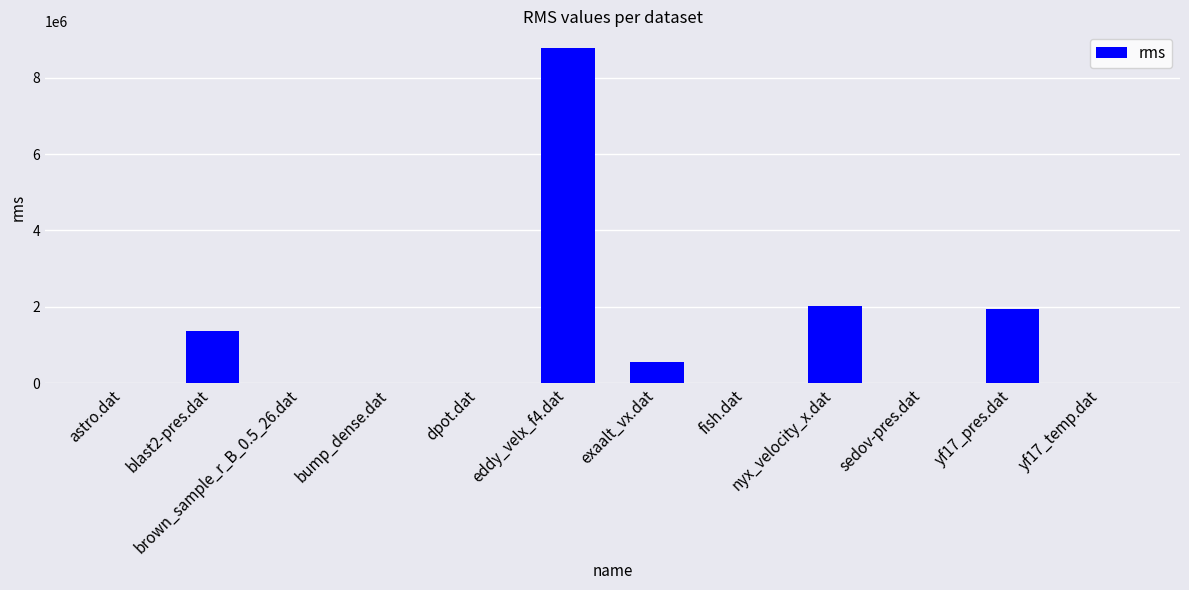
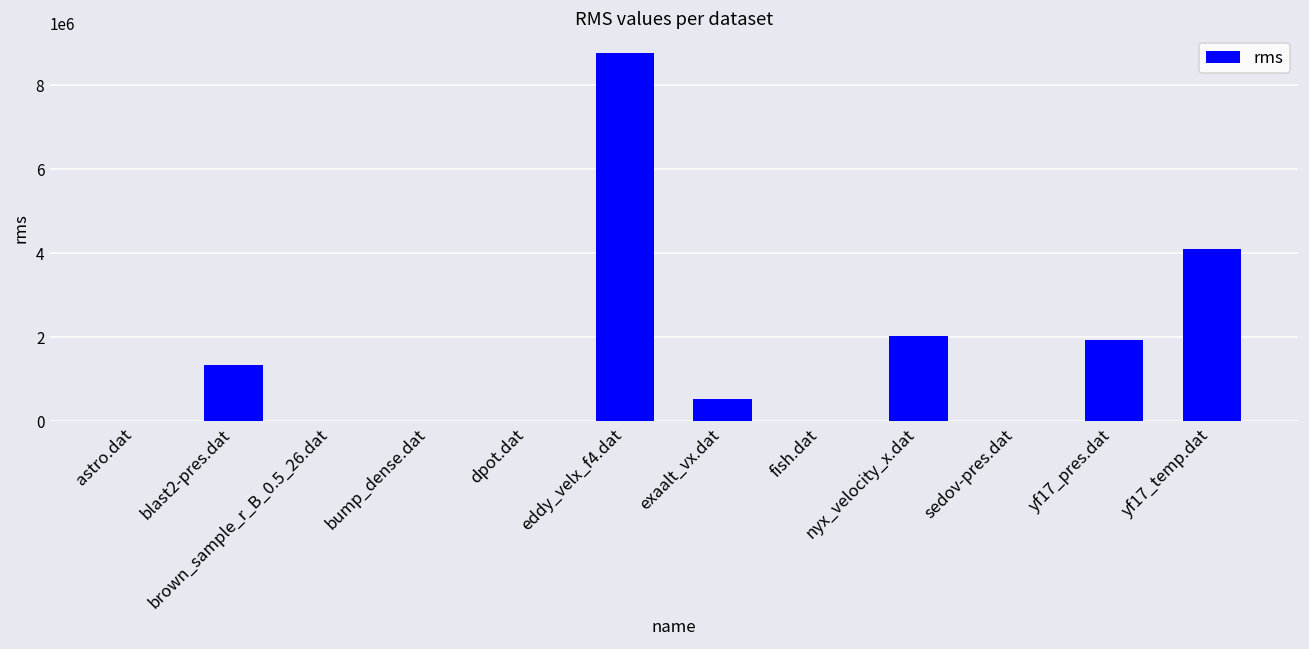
yf17_temp.dat: 0 -> 4100000
